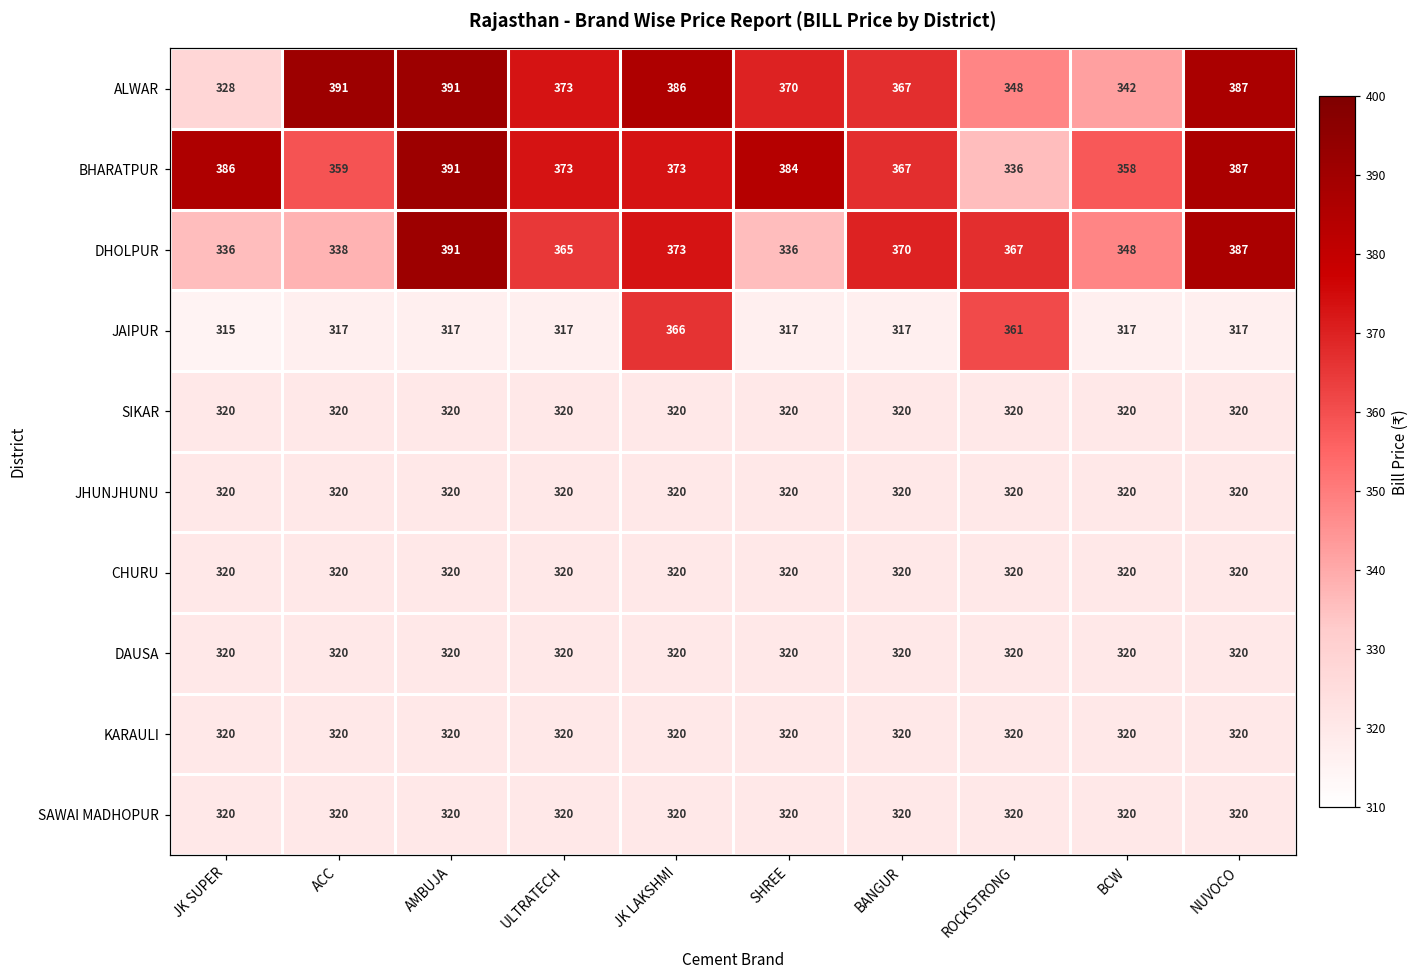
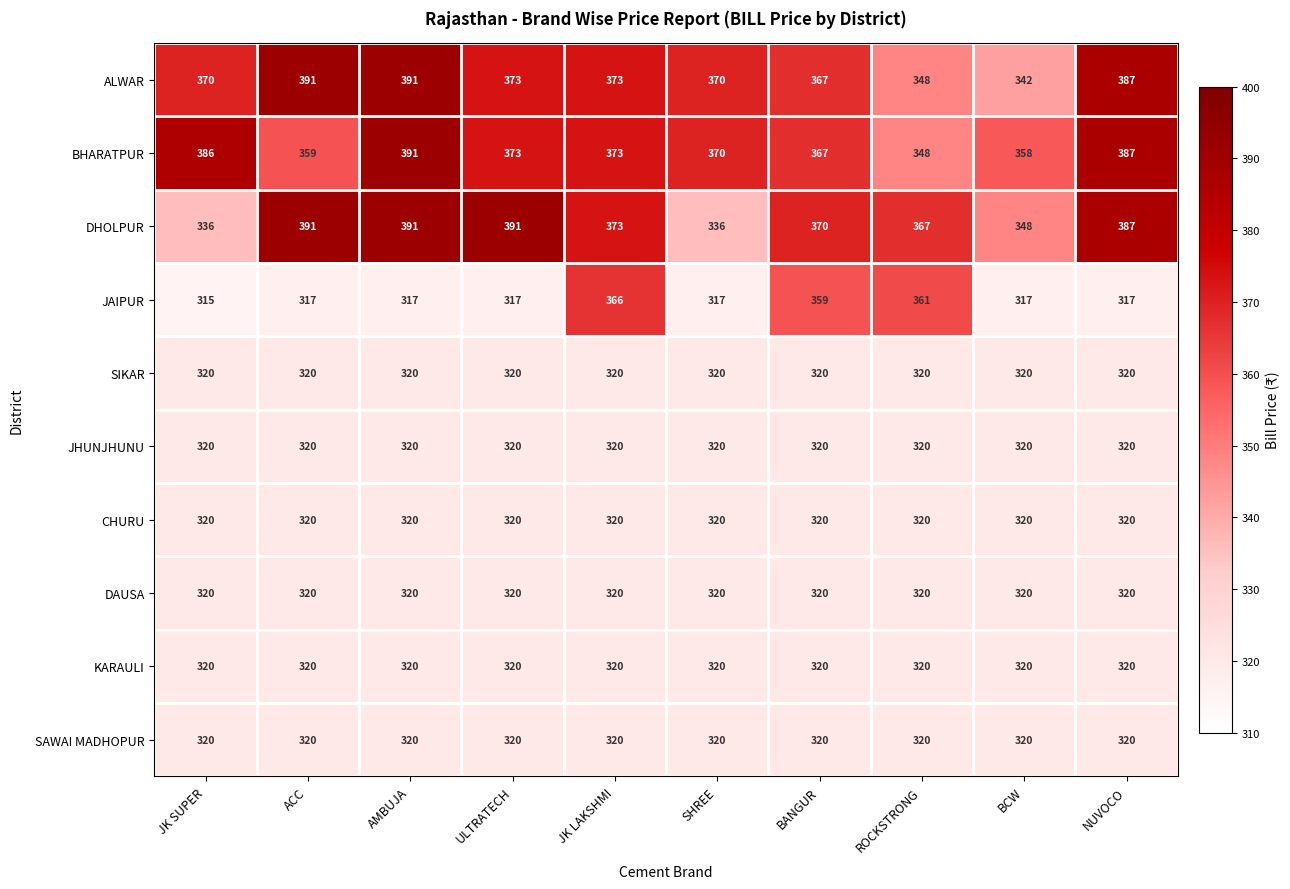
ALWAR, JK SUPER: 328 -> 370
ALWAR, JK LAKSHMI: 386 -> 373
BHARATPUR, SHREE: 384 -> 370
BHARATPUR, ROCKSTRONG: 336 -> 348
DHOLPUR, ACC: 338 -> 391
DHOLPUR, ULTRATECH: 365 -> 391
JAIPUR, BANGUR: 317 -> 359
